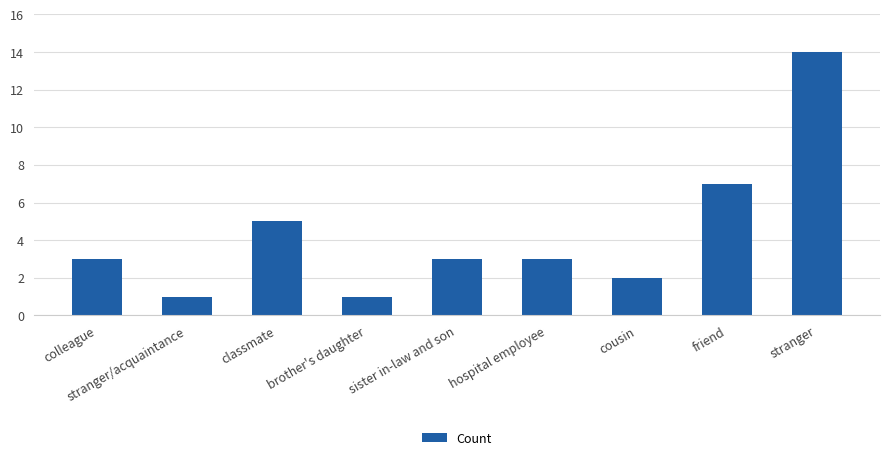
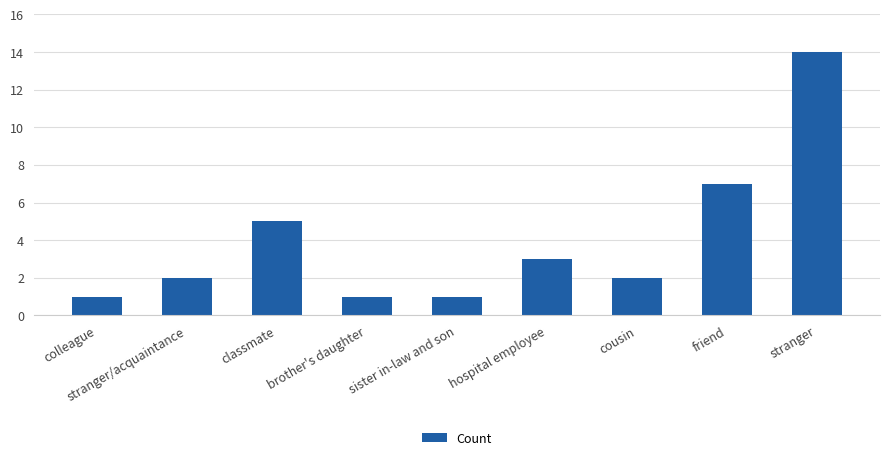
colleague: 3 -> 1
stranger/acquaintance: 1 -> 2
sister in-law and son: 3 -> 1
